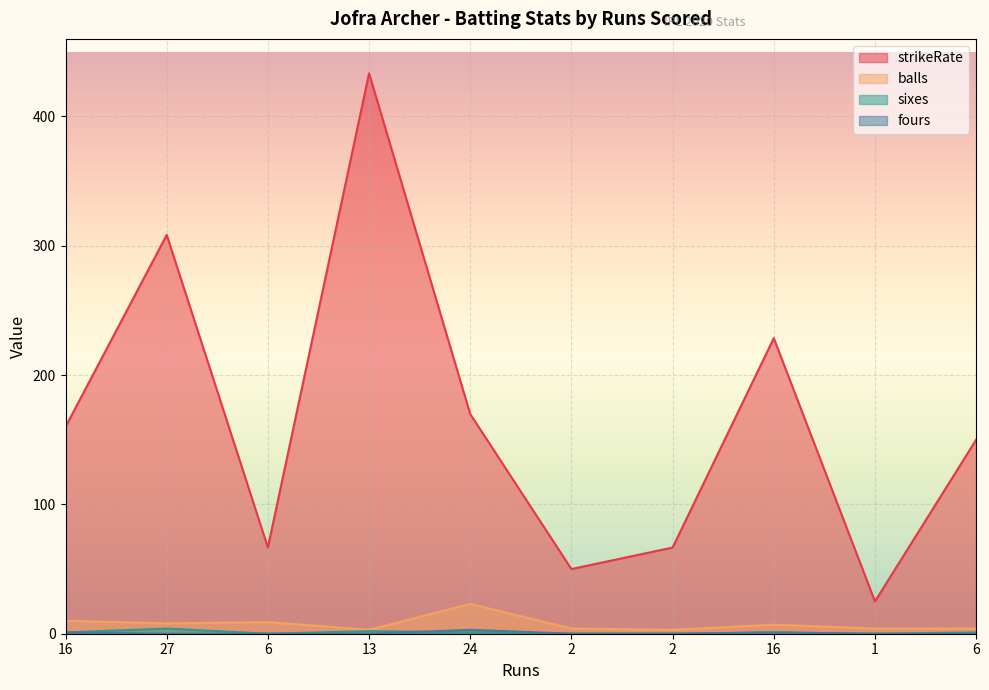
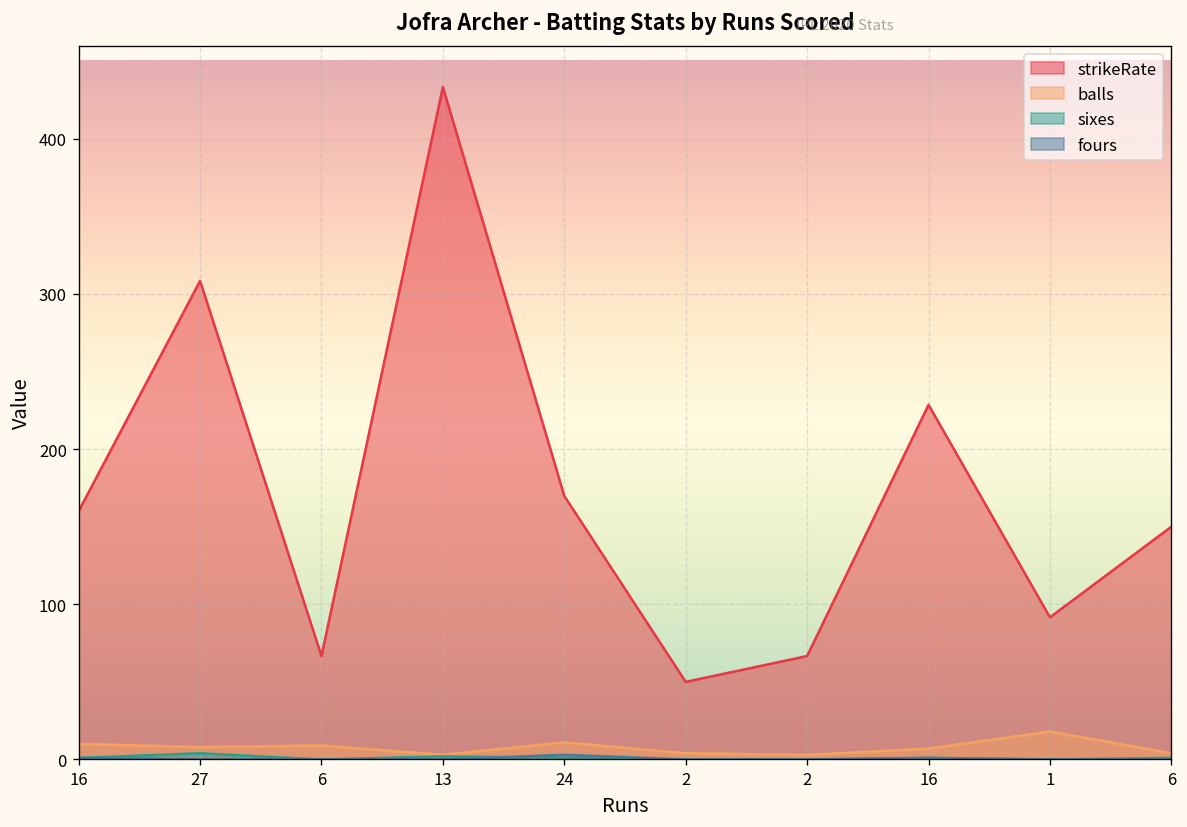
balls, 24: 23 -> 11
strikeRate, 1: 25 -> 92
balls, 1: 4 -> 18
